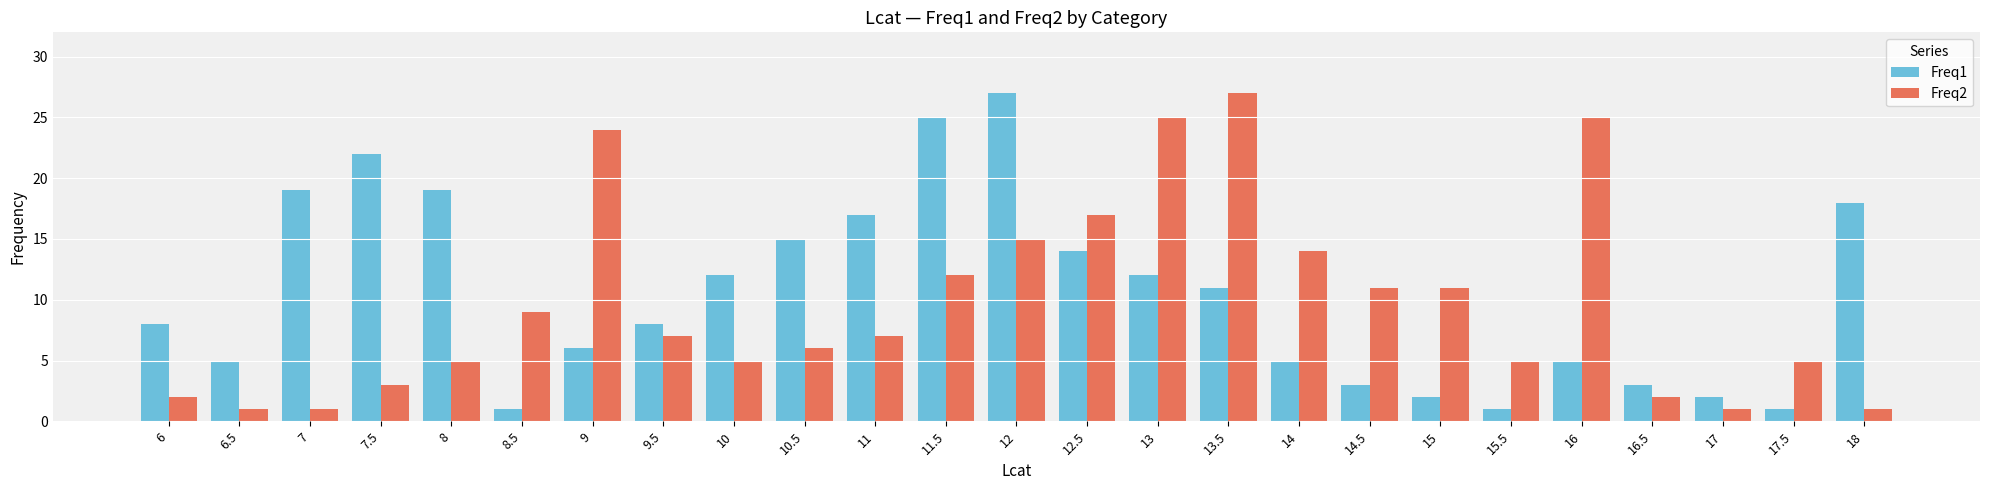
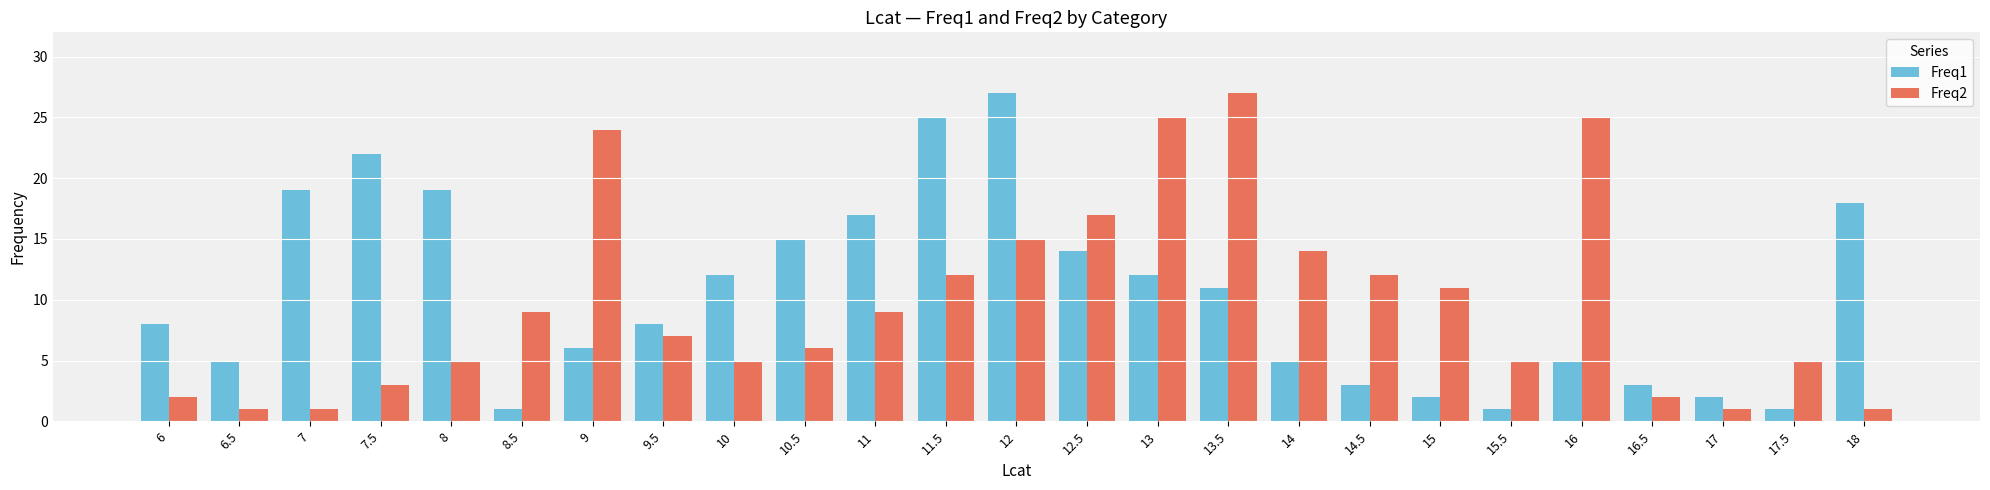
Freq2, 11: 7 -> 9
Freq2, 14.5: 11 -> 12
